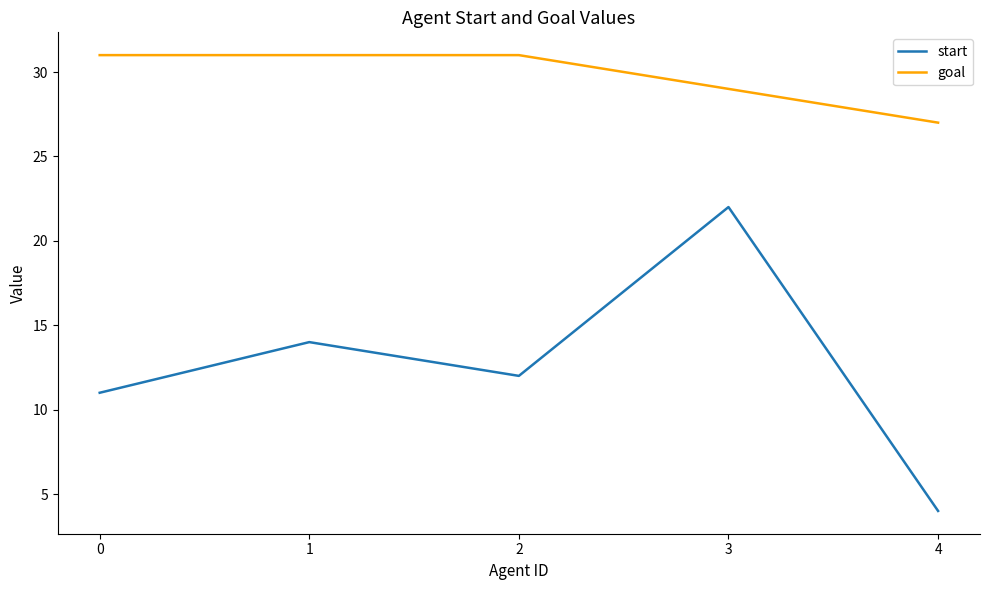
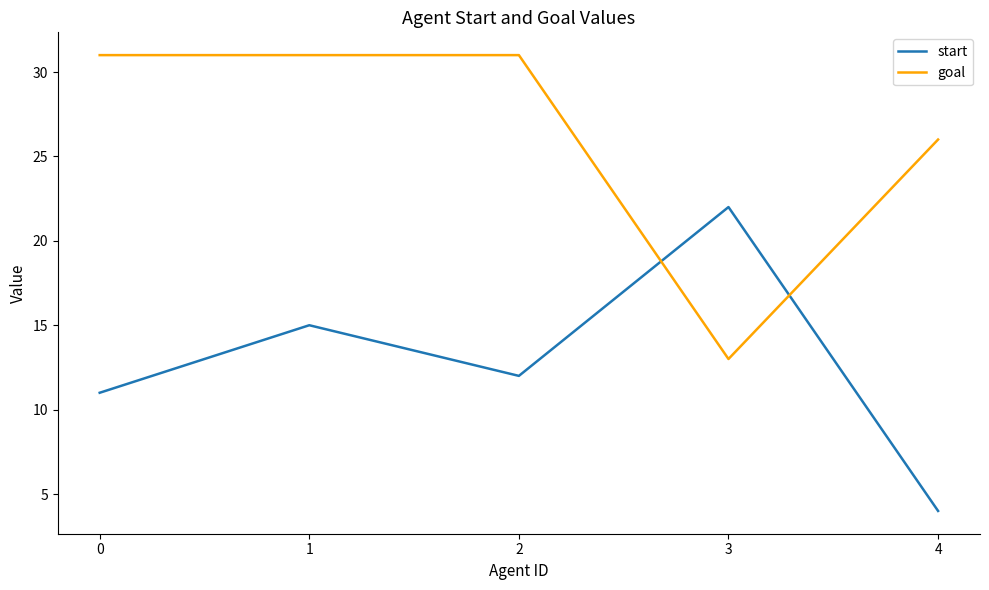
start, 1: 14 -> 15
goal, 3: 29 -> 13
goal, 4: 27 -> 26
